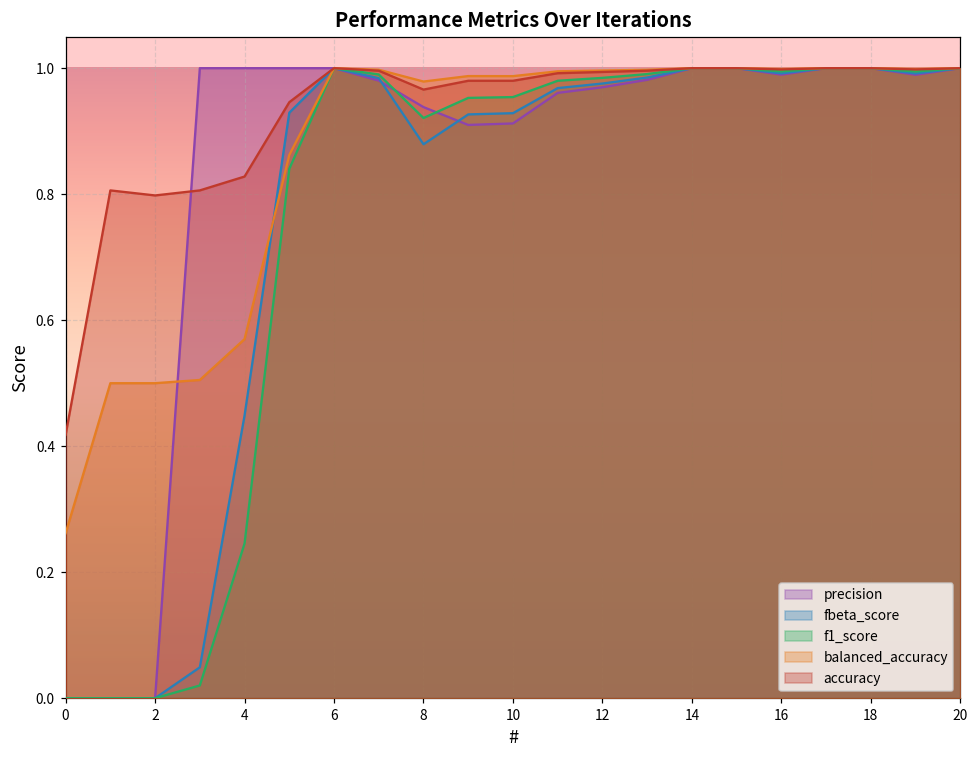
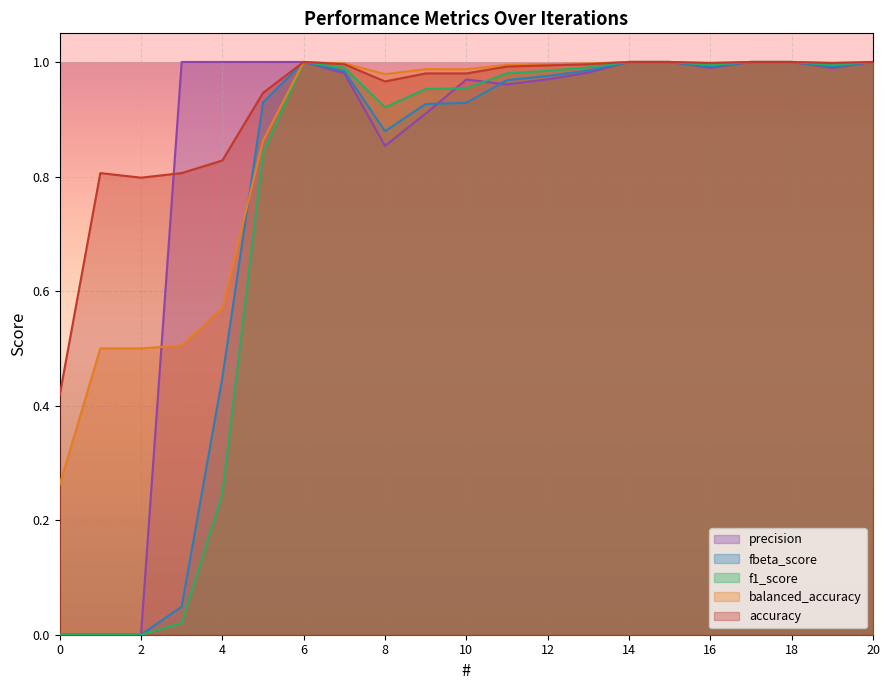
precision, 8: 0.94 -> 0.85
precision, 10: 0.91 -> 0.97
